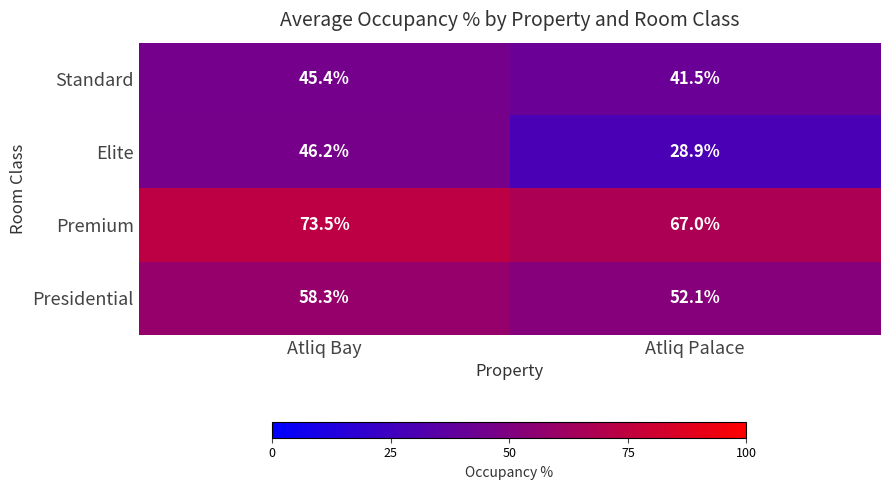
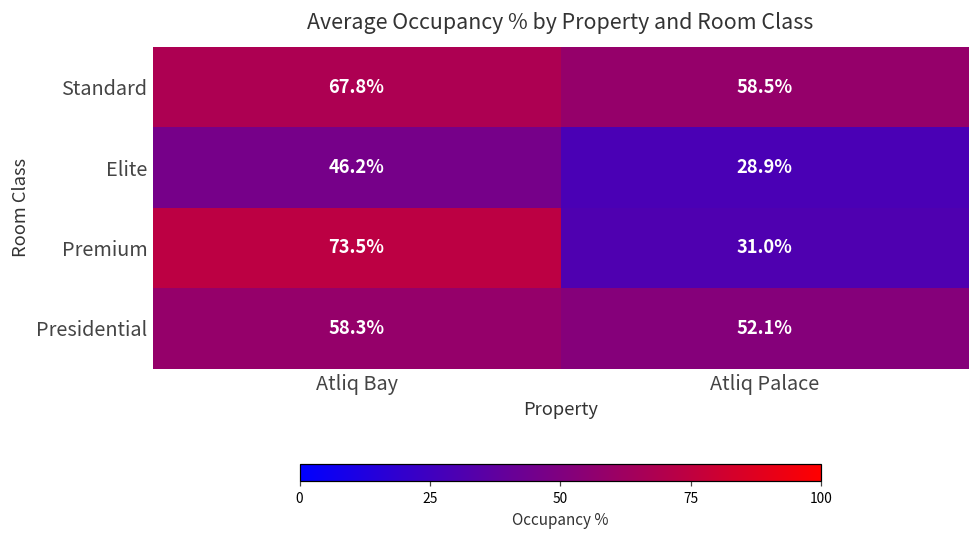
Standard, Atliq Bay: 45.4% -> 67.8%
Standard, Atliq Palace: 41.5% -> 58.5%
Premium, Atliq Palace: 67.0% -> 31.0%
